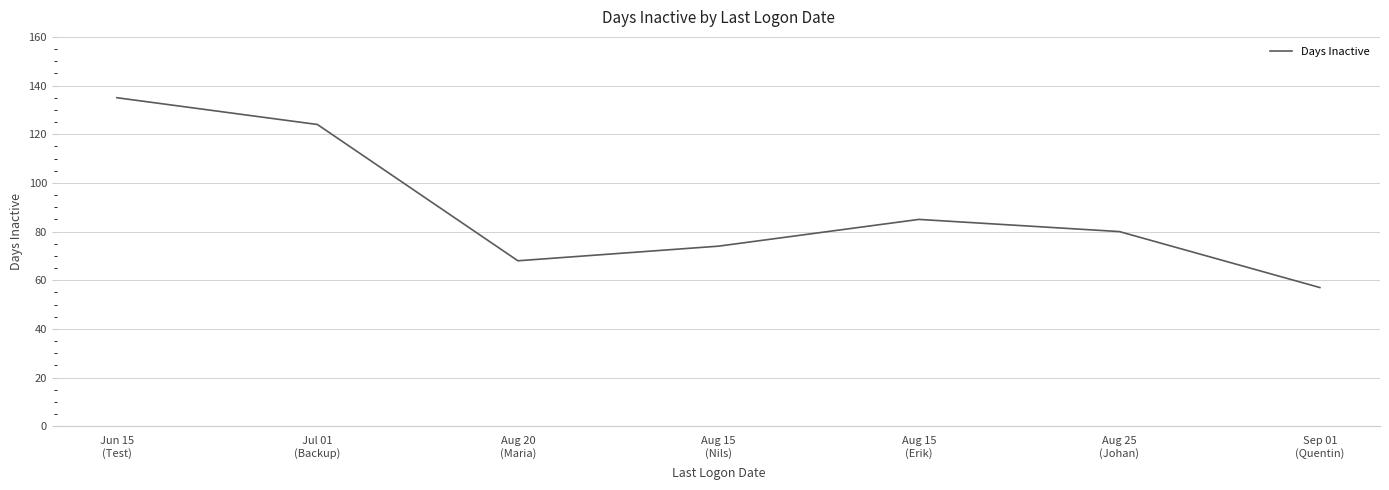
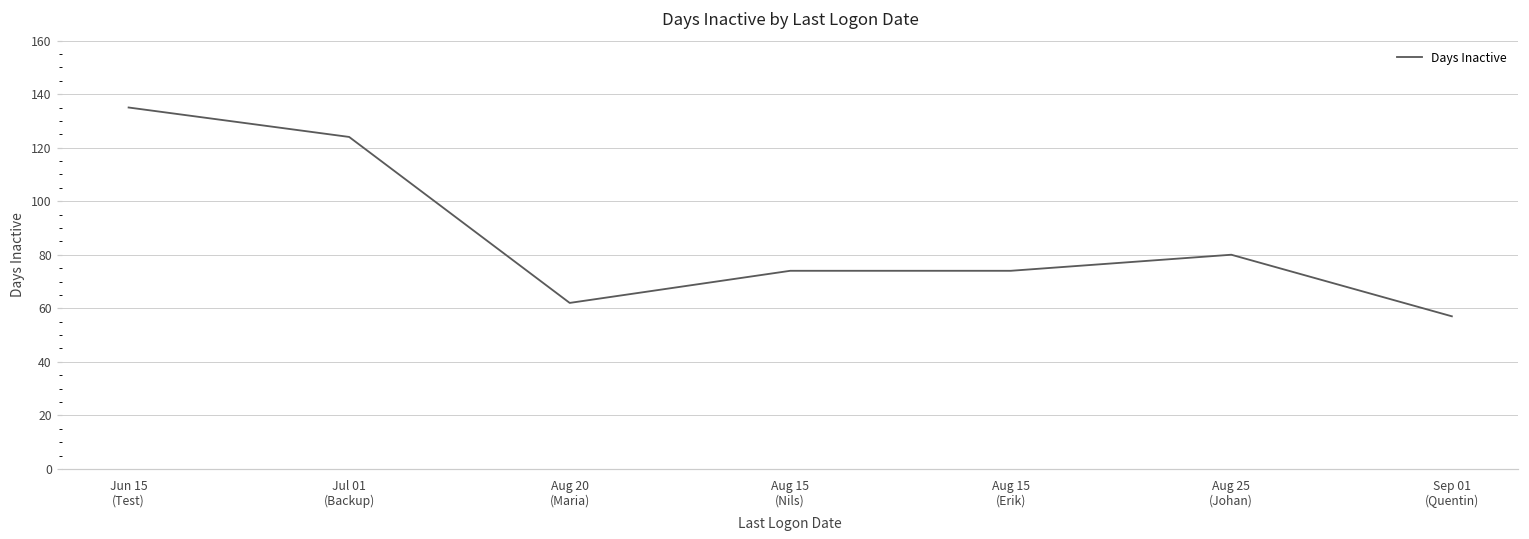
Aug 20 (Maria): 68 -> 62
Aug 15 (Erik): 85 -> 74
